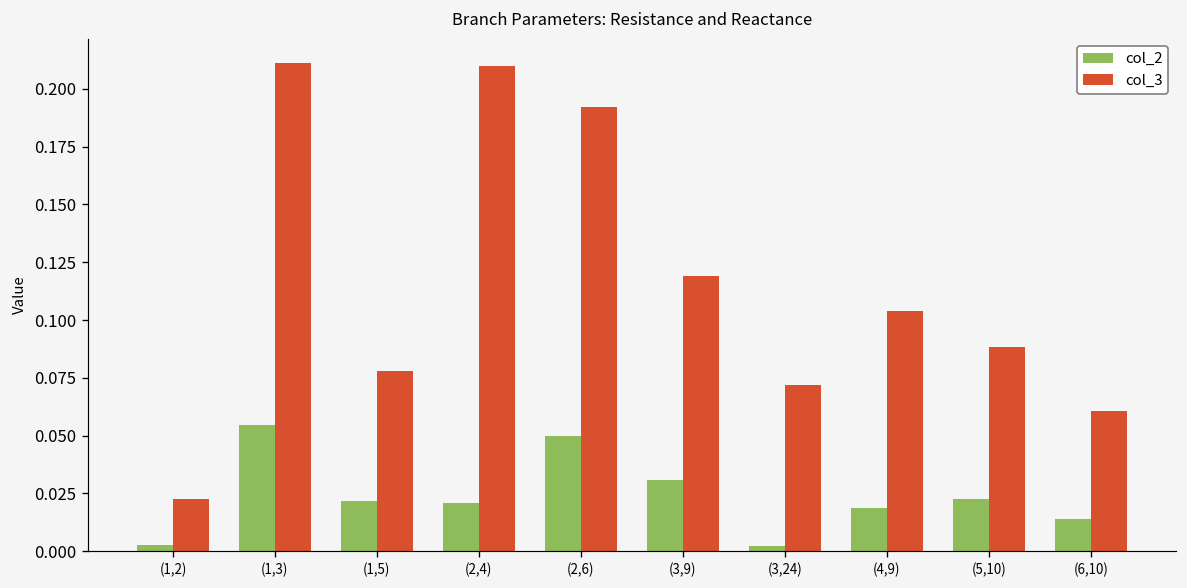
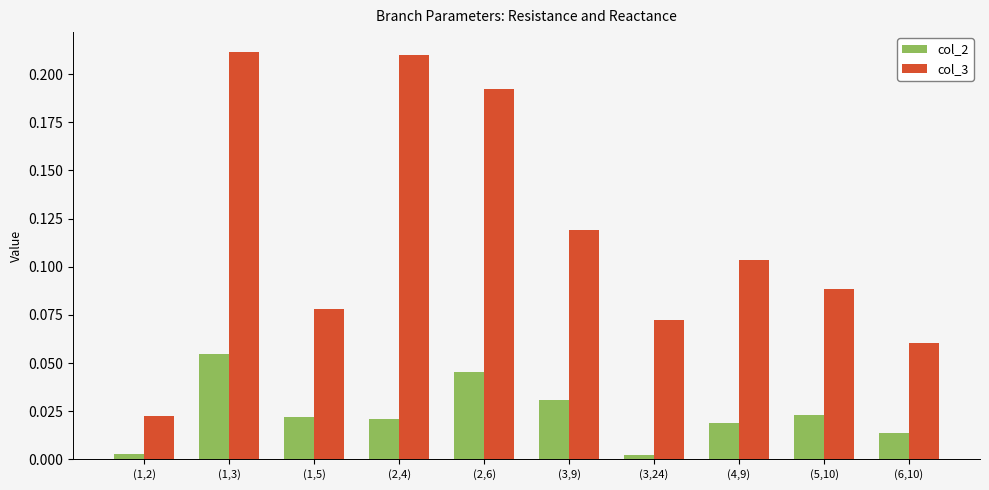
col_2, (2,6): 0.050 -> 0.045
